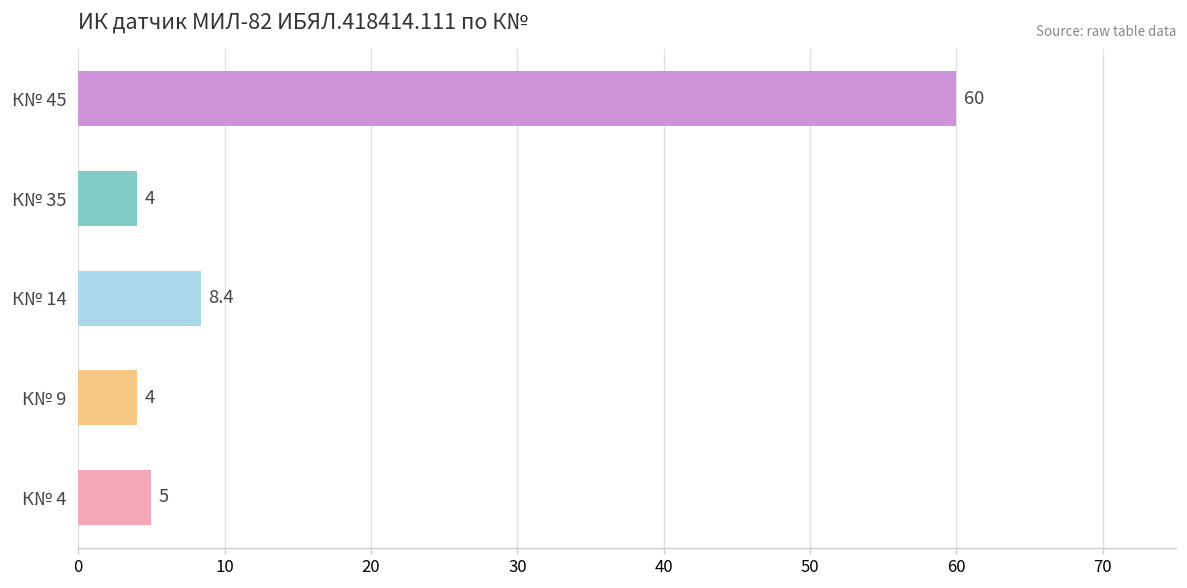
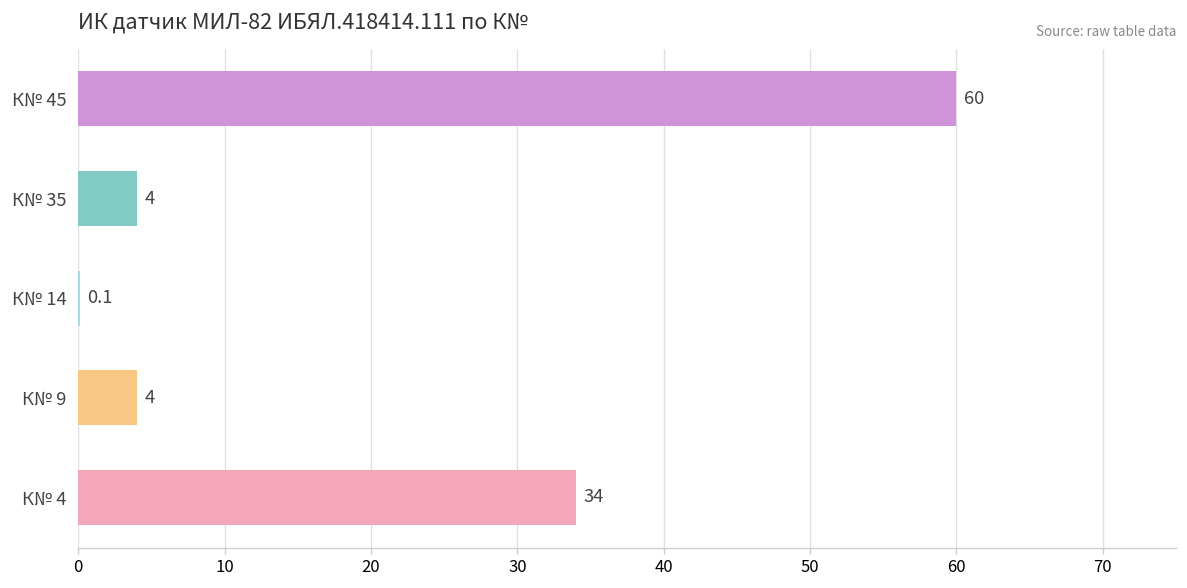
К№ 14: 8.4 -> 0.1
К№ 4: 5 -> 34
